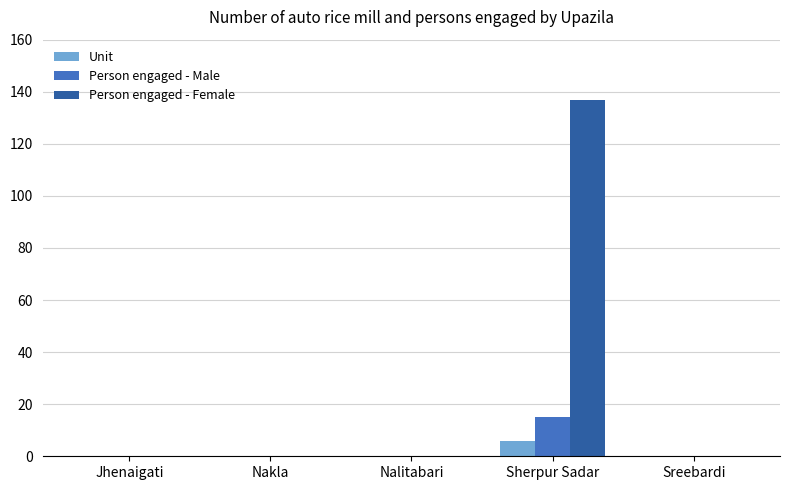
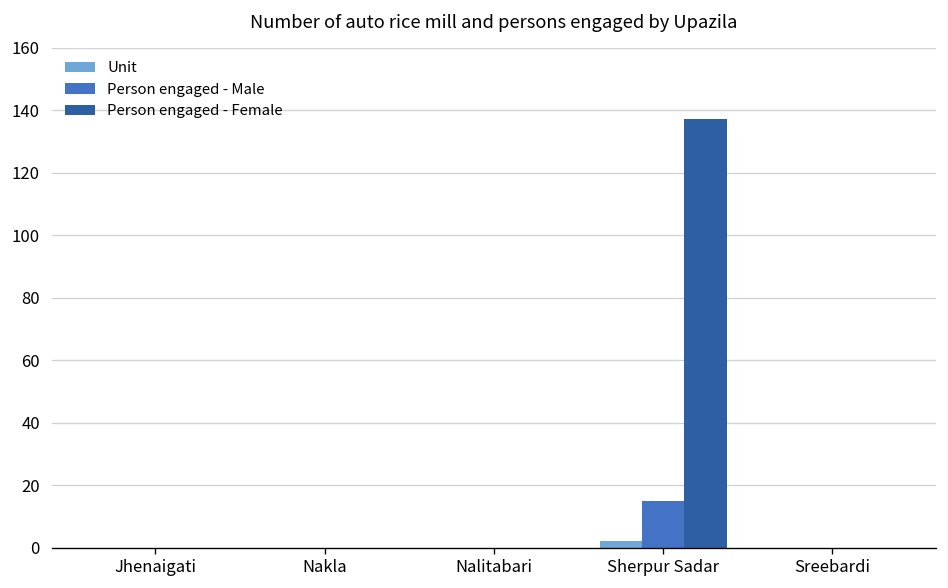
Unit, Sherpur Sadar: 6 -> 2
